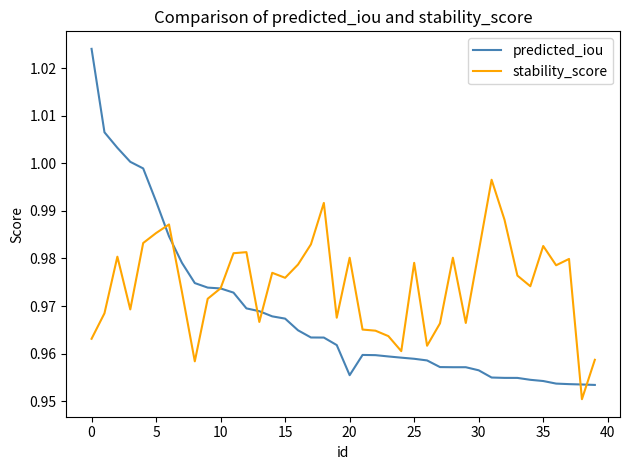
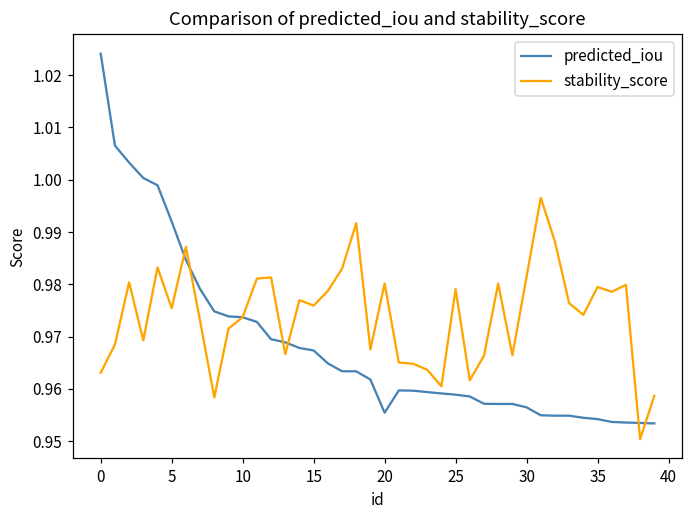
stability_score, 5: 0.985 -> 0.975
stability_score, 35: 0.983 -> 0.979
